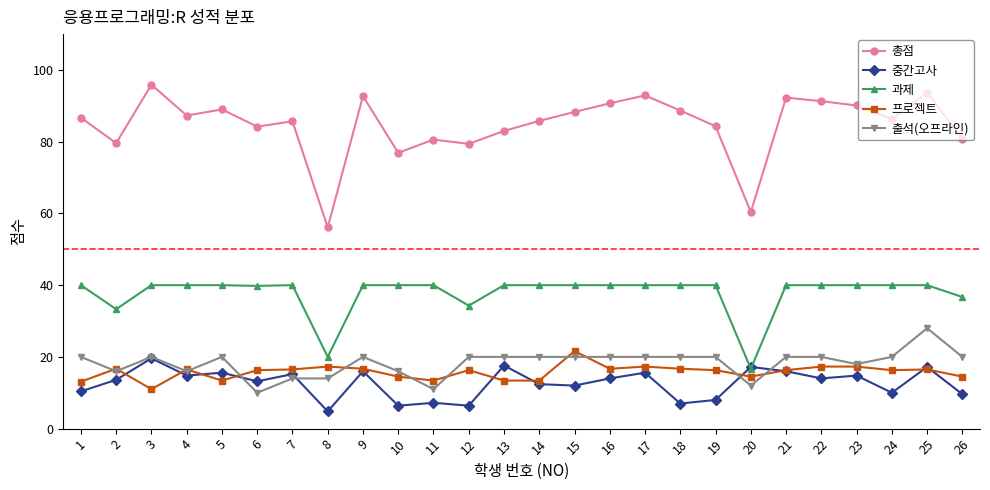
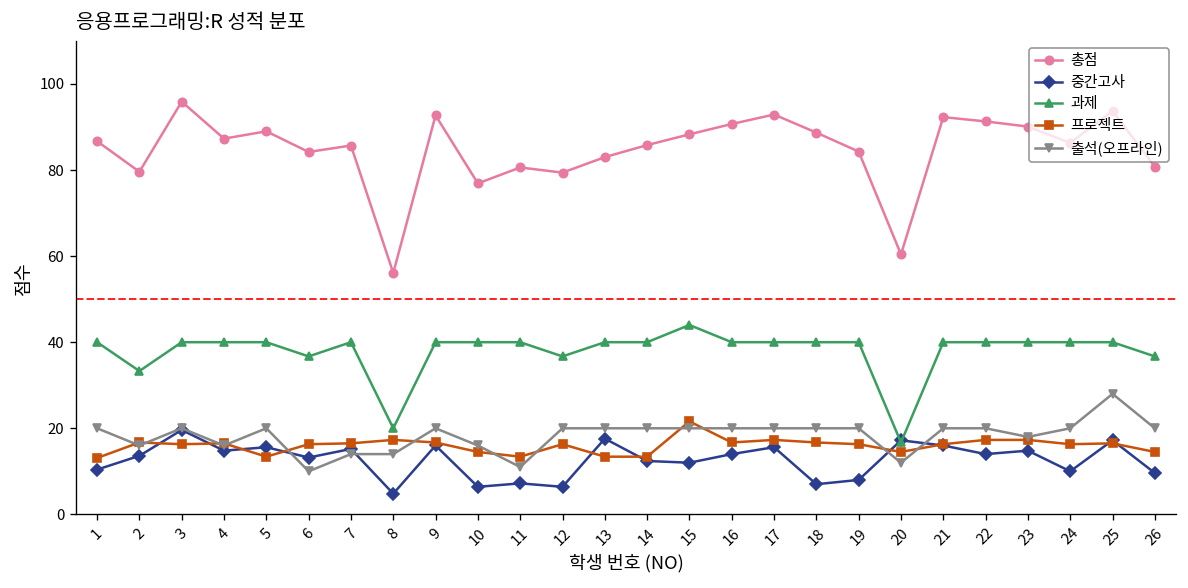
프로젝트, 3: 11 -> 16
과제, 6: 40 -> 37
과제, 12: 34 -> 37
과제, 15: 40 -> 44
